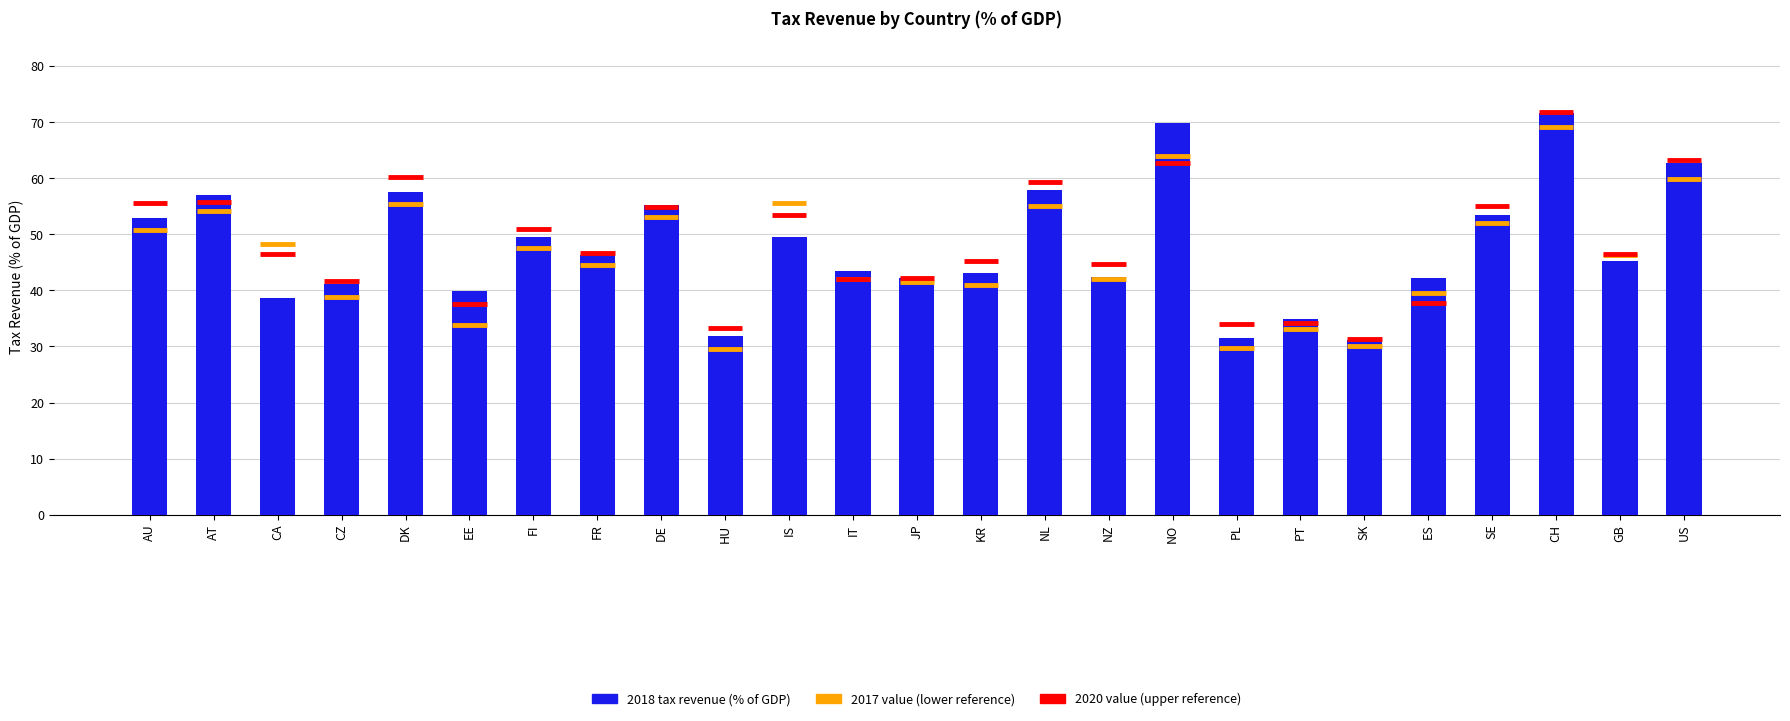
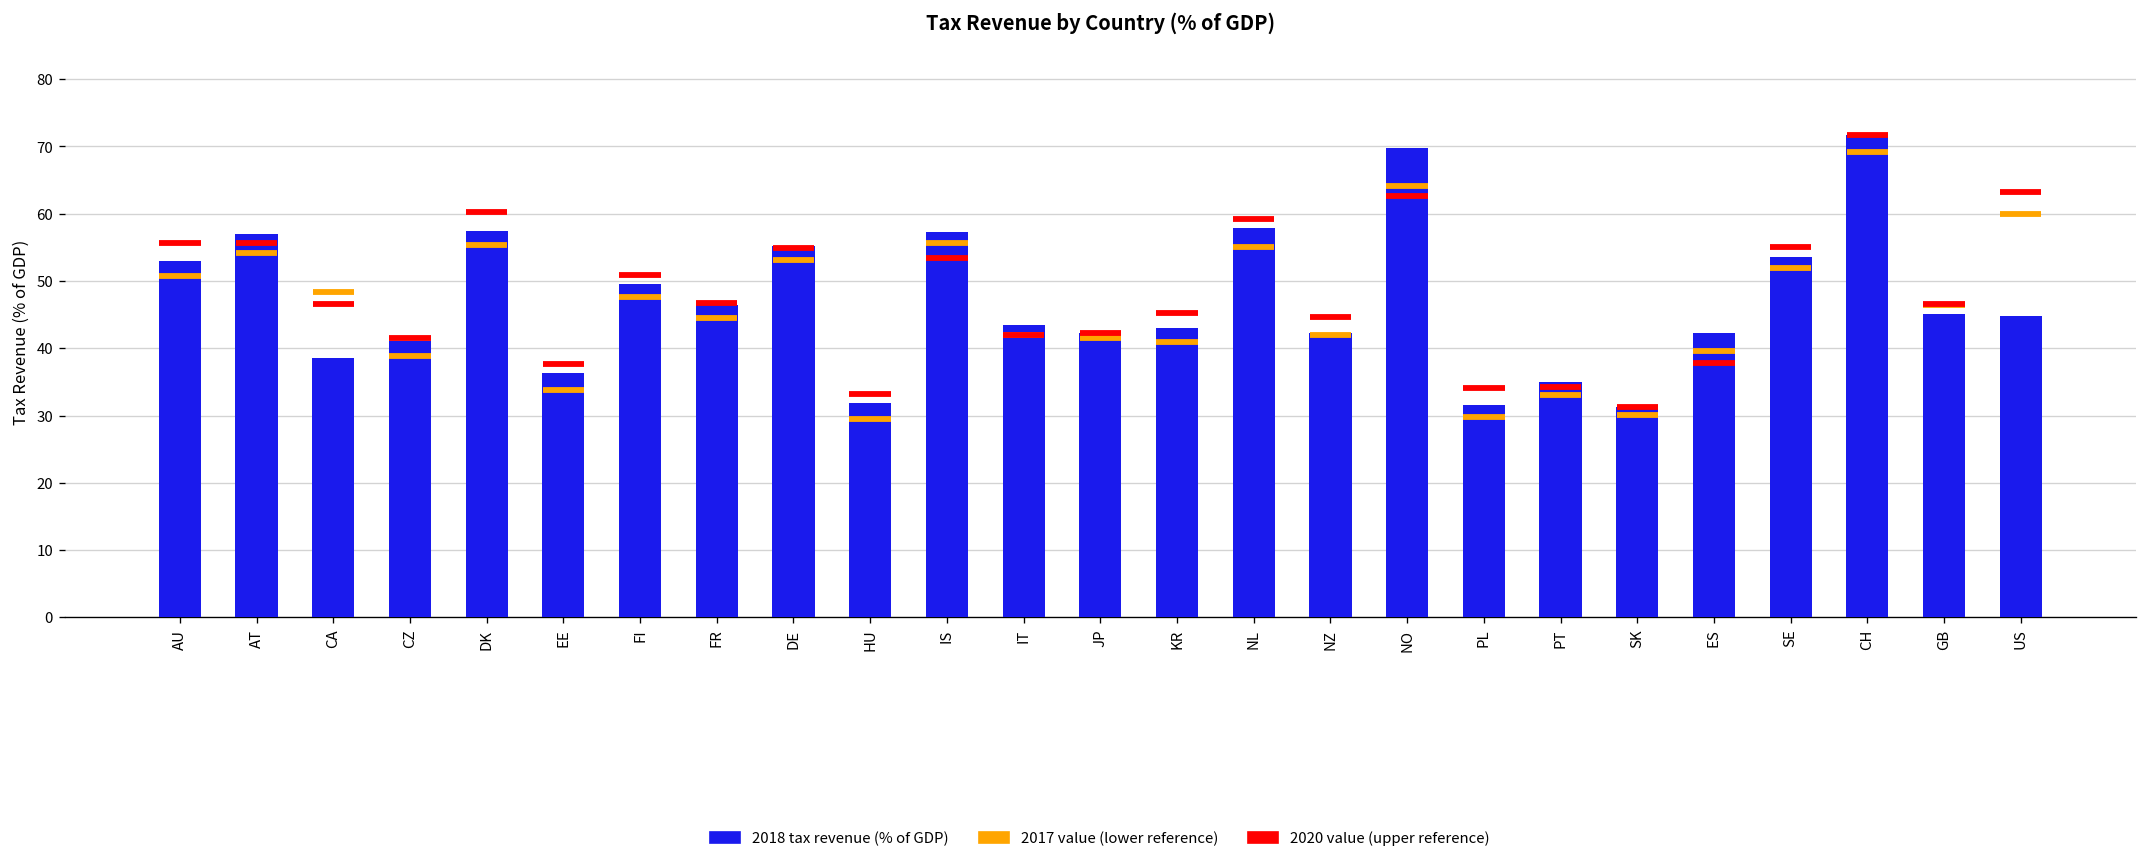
EE: 40 -> 36
IS: 49 -> 57
US: 63 -> 45
